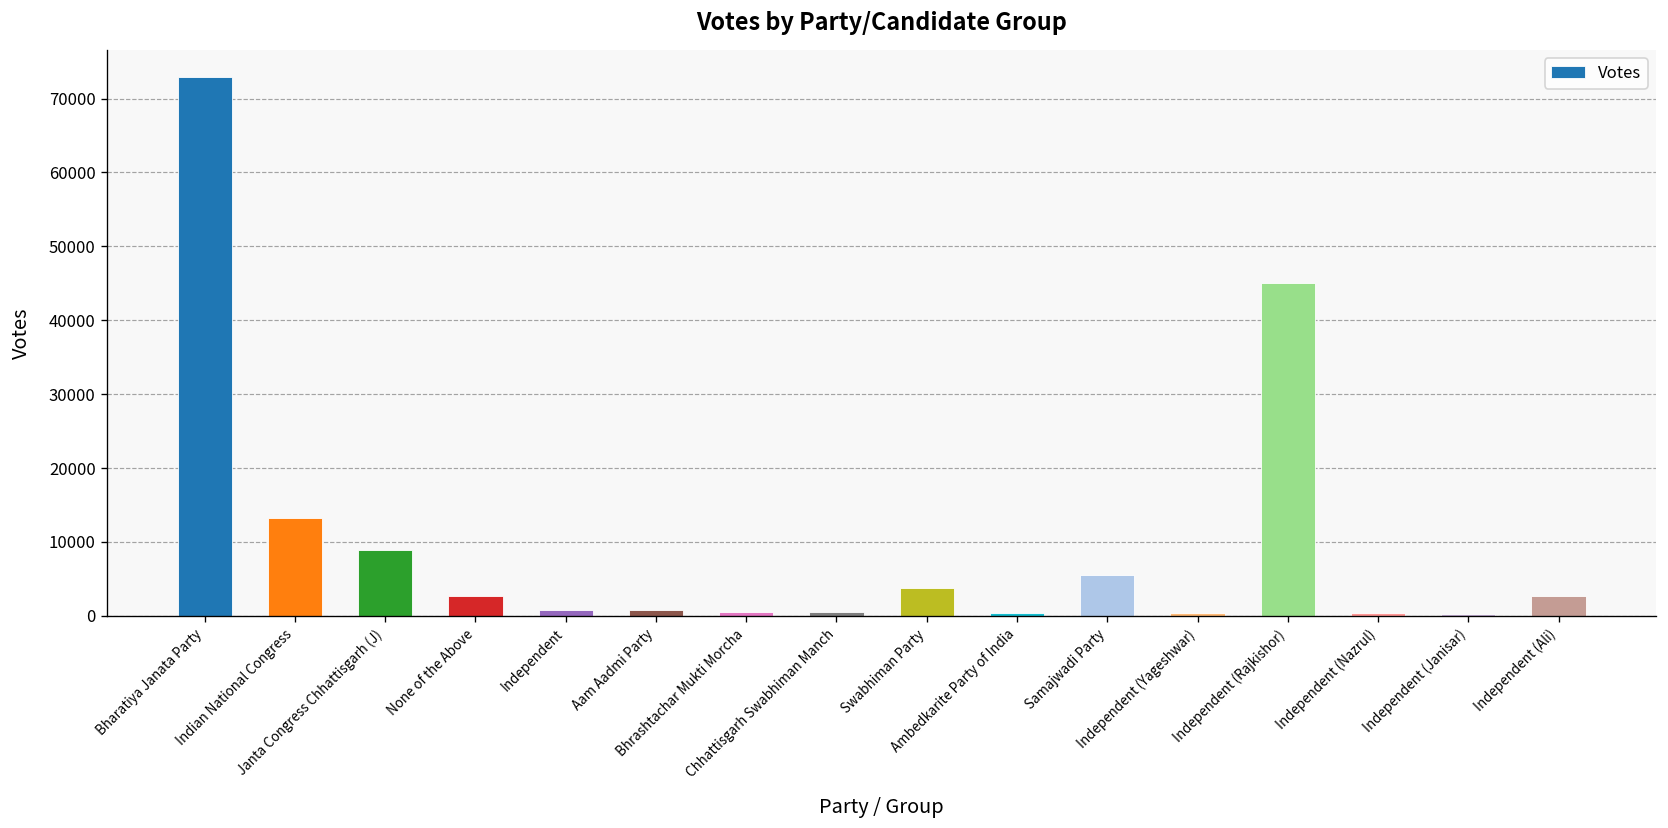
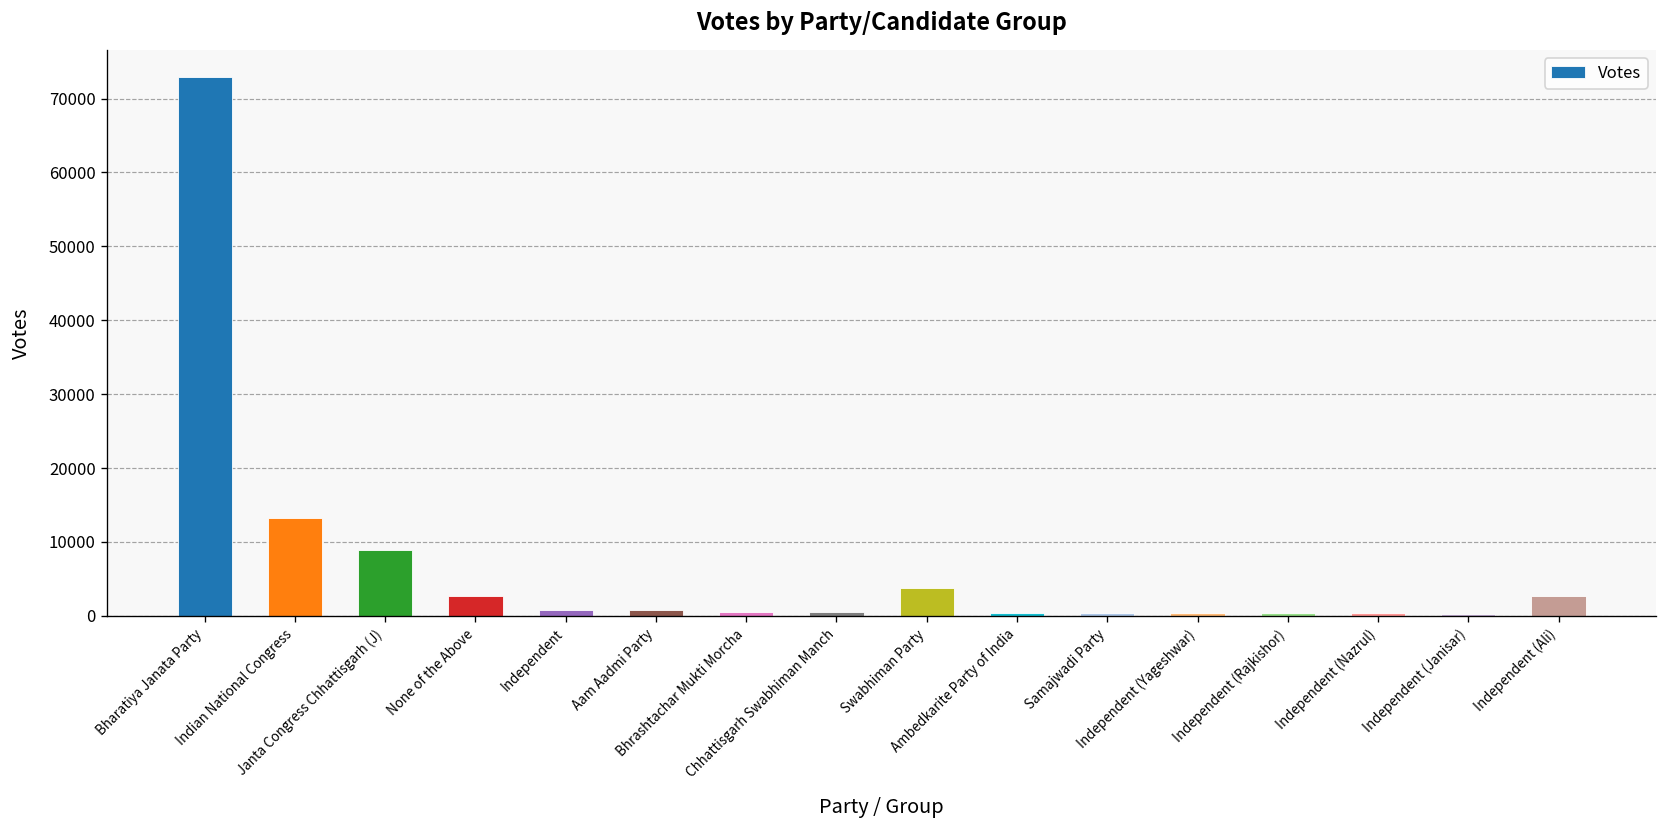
Samajwadi Party: 6000 -> 0
Independent (Rajkishor): 45000 -> 0
